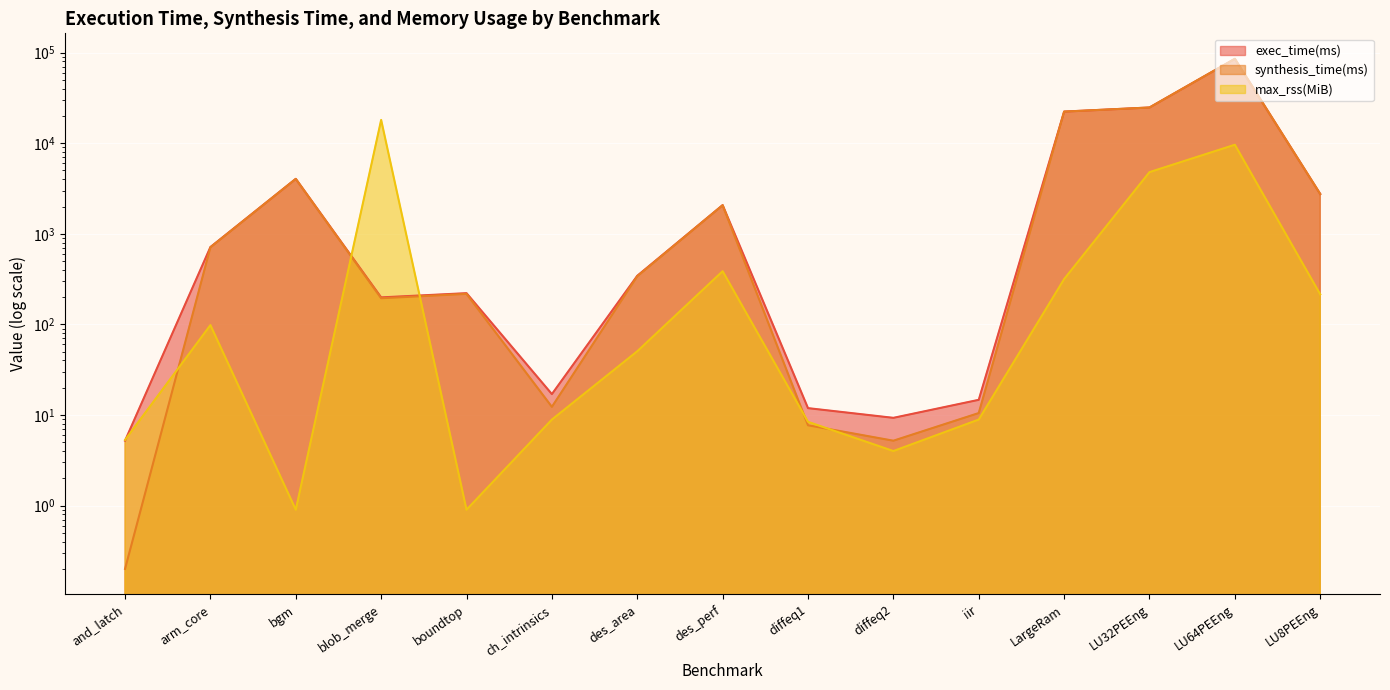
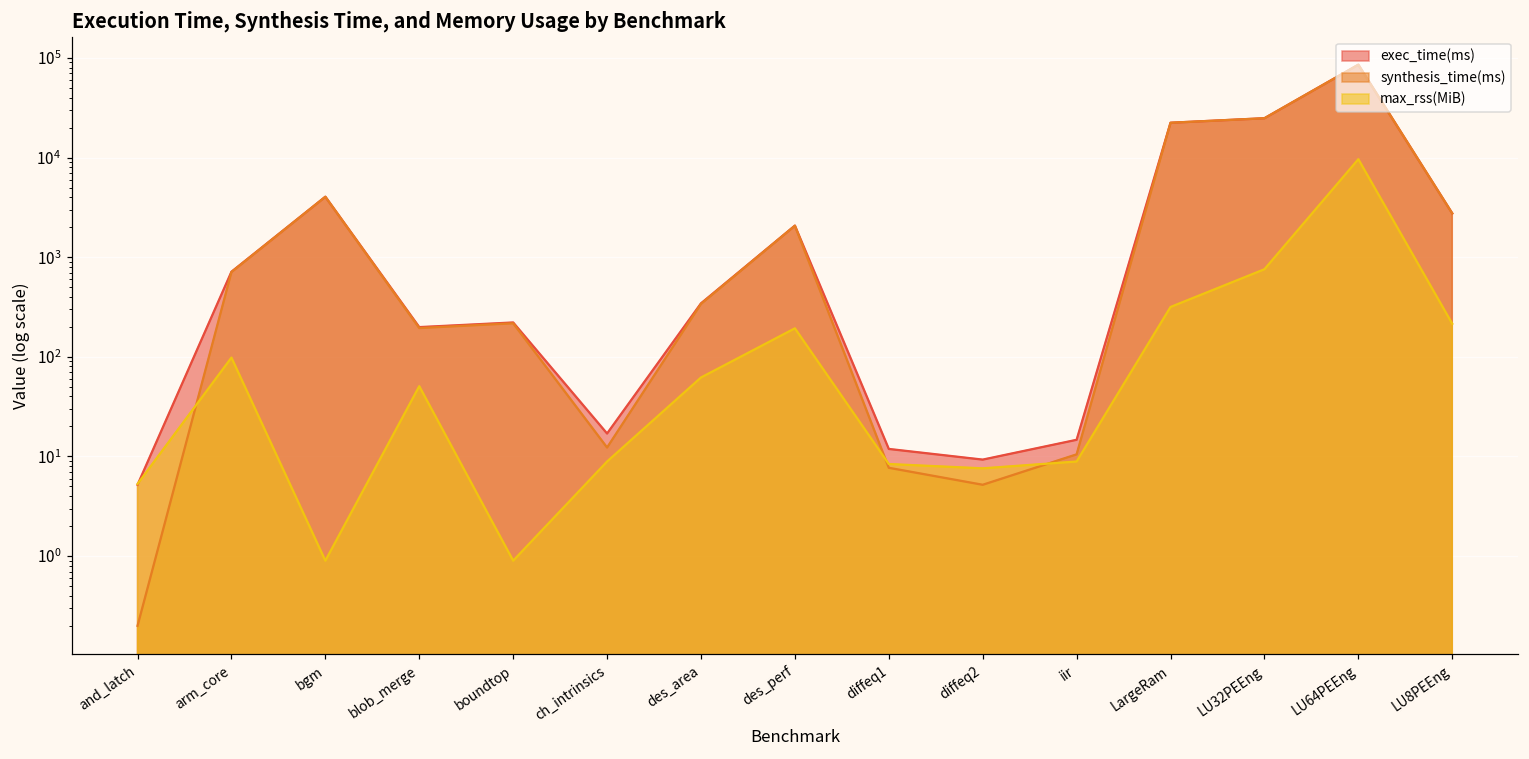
max_rss(MiB), blob_merge: 18000 -> 50
max_rss(MiB), des_area: 50 -> 60
max_rss(MiB), des_perf: 390 -> 190
max_rss(MiB), diffeq2: 4 -> 8
max_rss(MiB), LU32PEEng: 5000 -> 800
